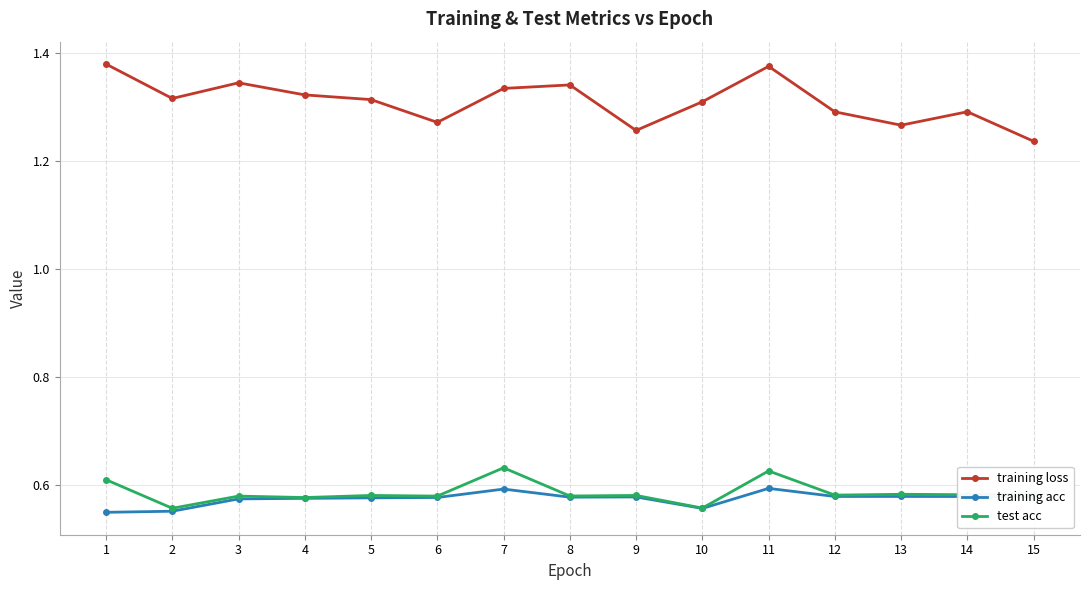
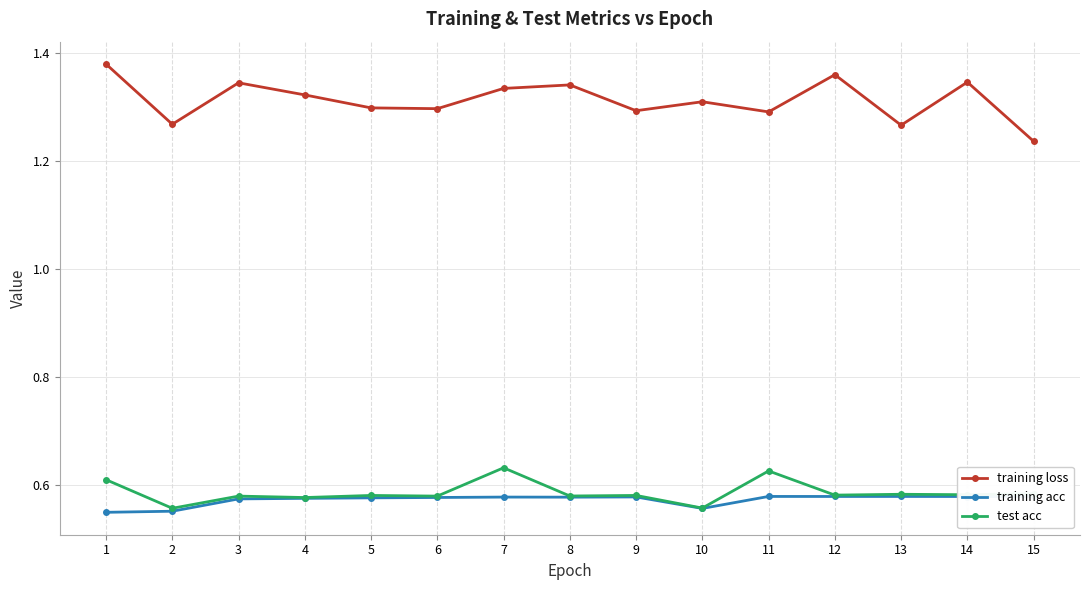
training loss, 2: 1.32 -> 1.27
training loss, 5: 1.31 -> 1.30
training loss, 6: 1.27 -> 1.30
training acc, 7: 0.59 -> 0.58
training loss, 9: 1.26 -> 1.29
training loss, 11: 1.37 -> 1.29
training acc, 11: 0.59 -> 0.58
training loss, 12: 1.29 -> 1.36
training loss, 14: 1.29 -> 1.35
